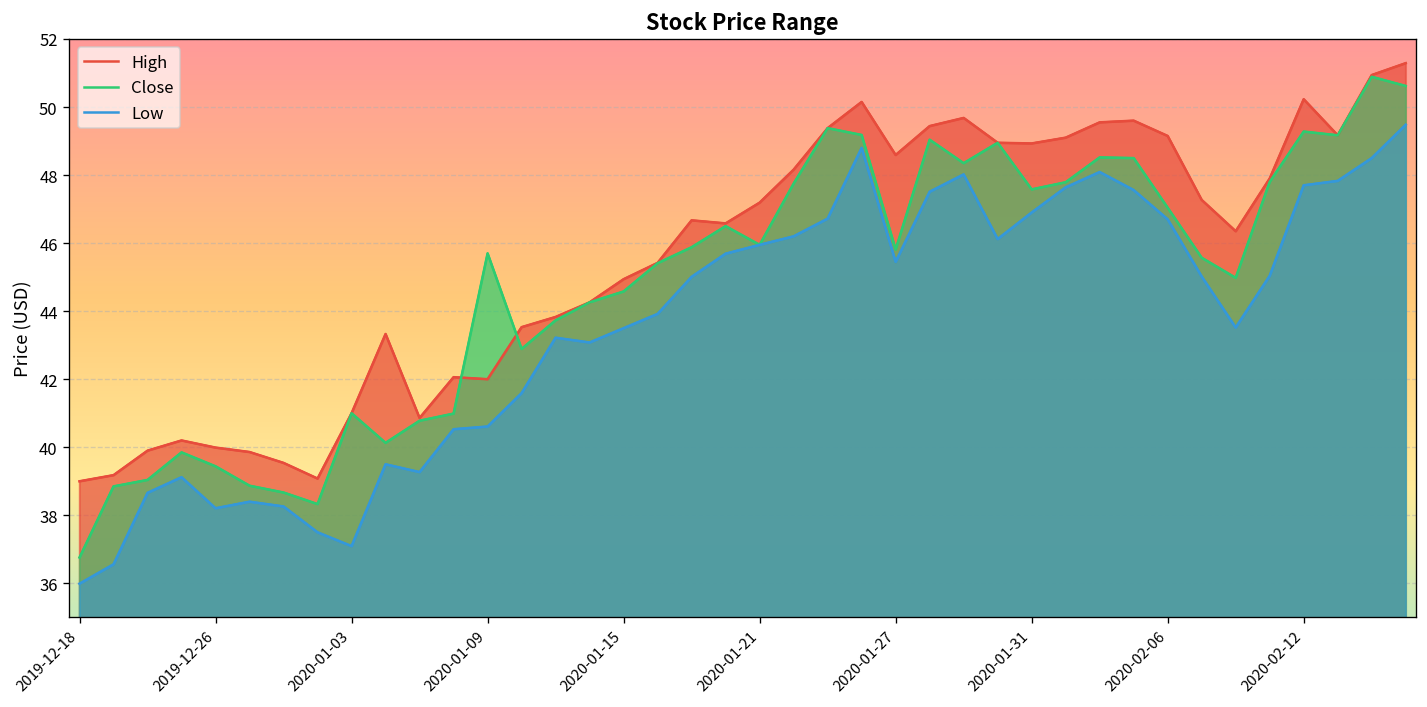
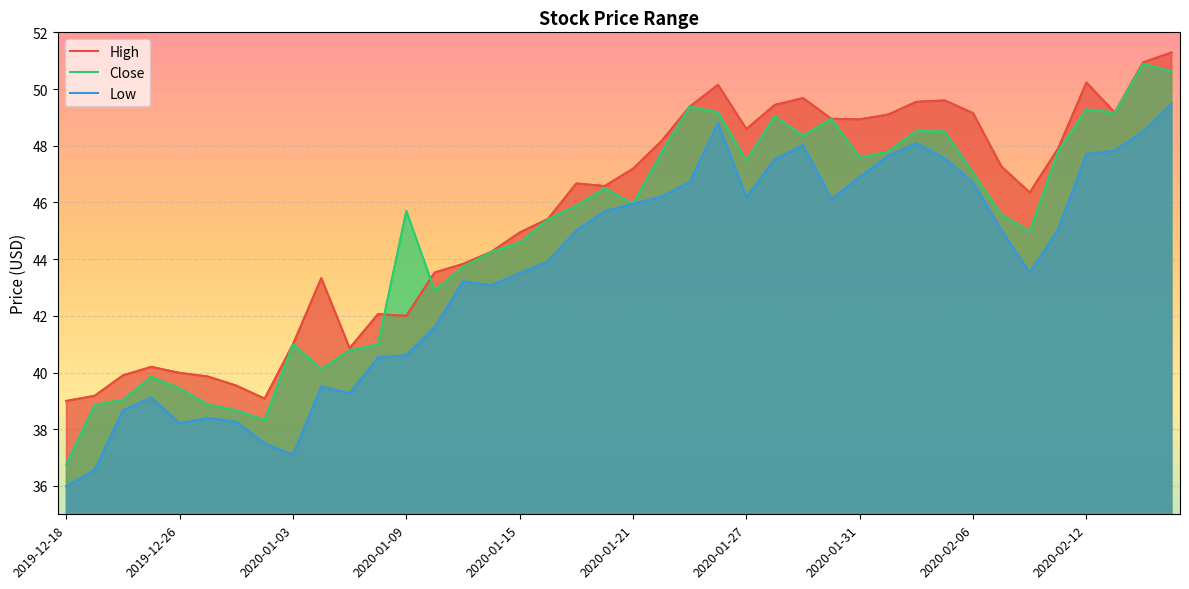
Close, 2020-01-27: 45.8 -> 47.5
Low, 2020-01-27: 45.5 -> 46.2
